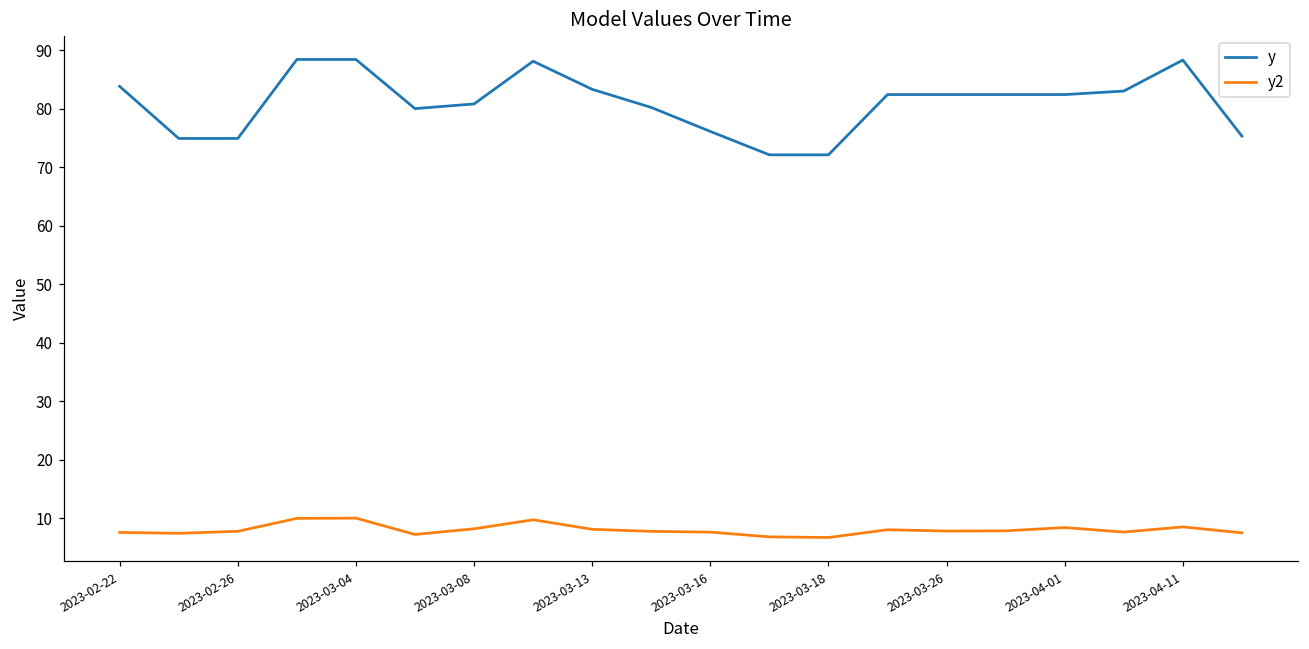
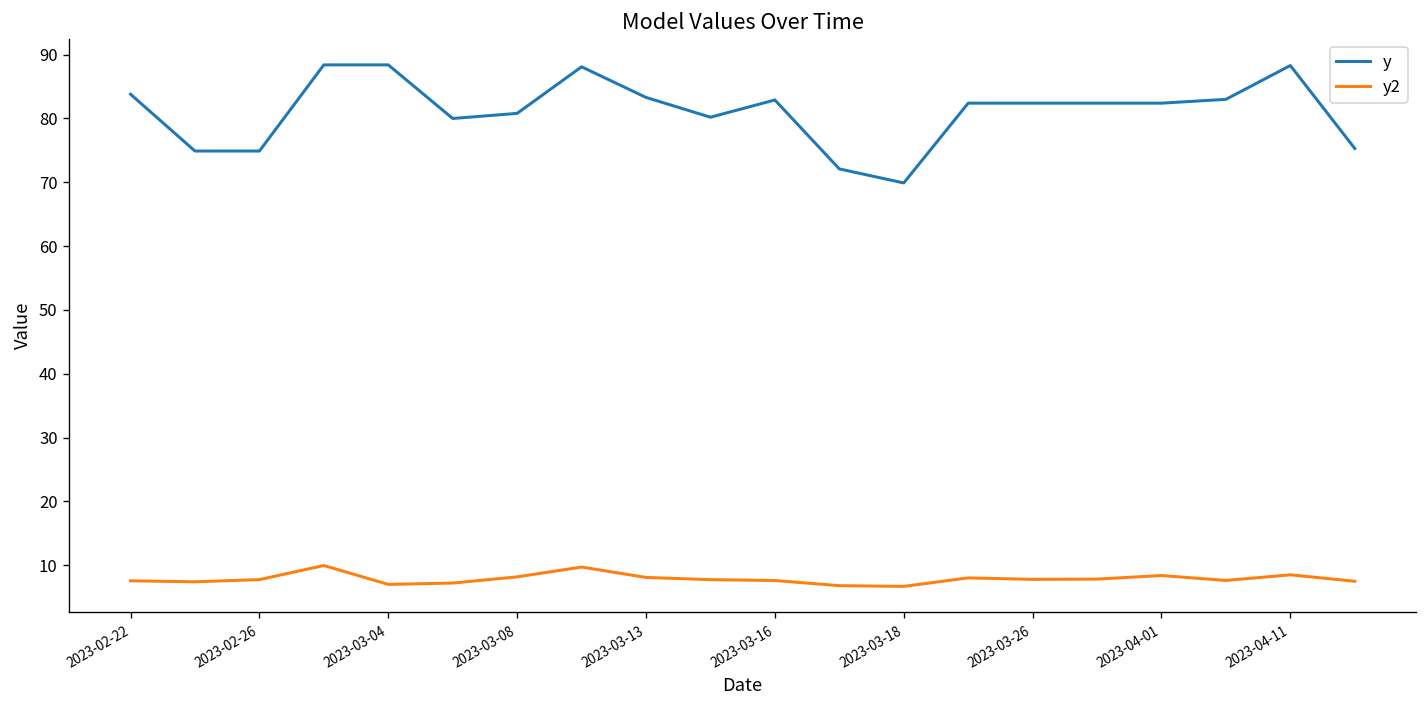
y2, 2023-03-04: 10 -> 7
y, 2023-03-16: 76 -> 83
y, 2023-03-18: 72 -> 70
